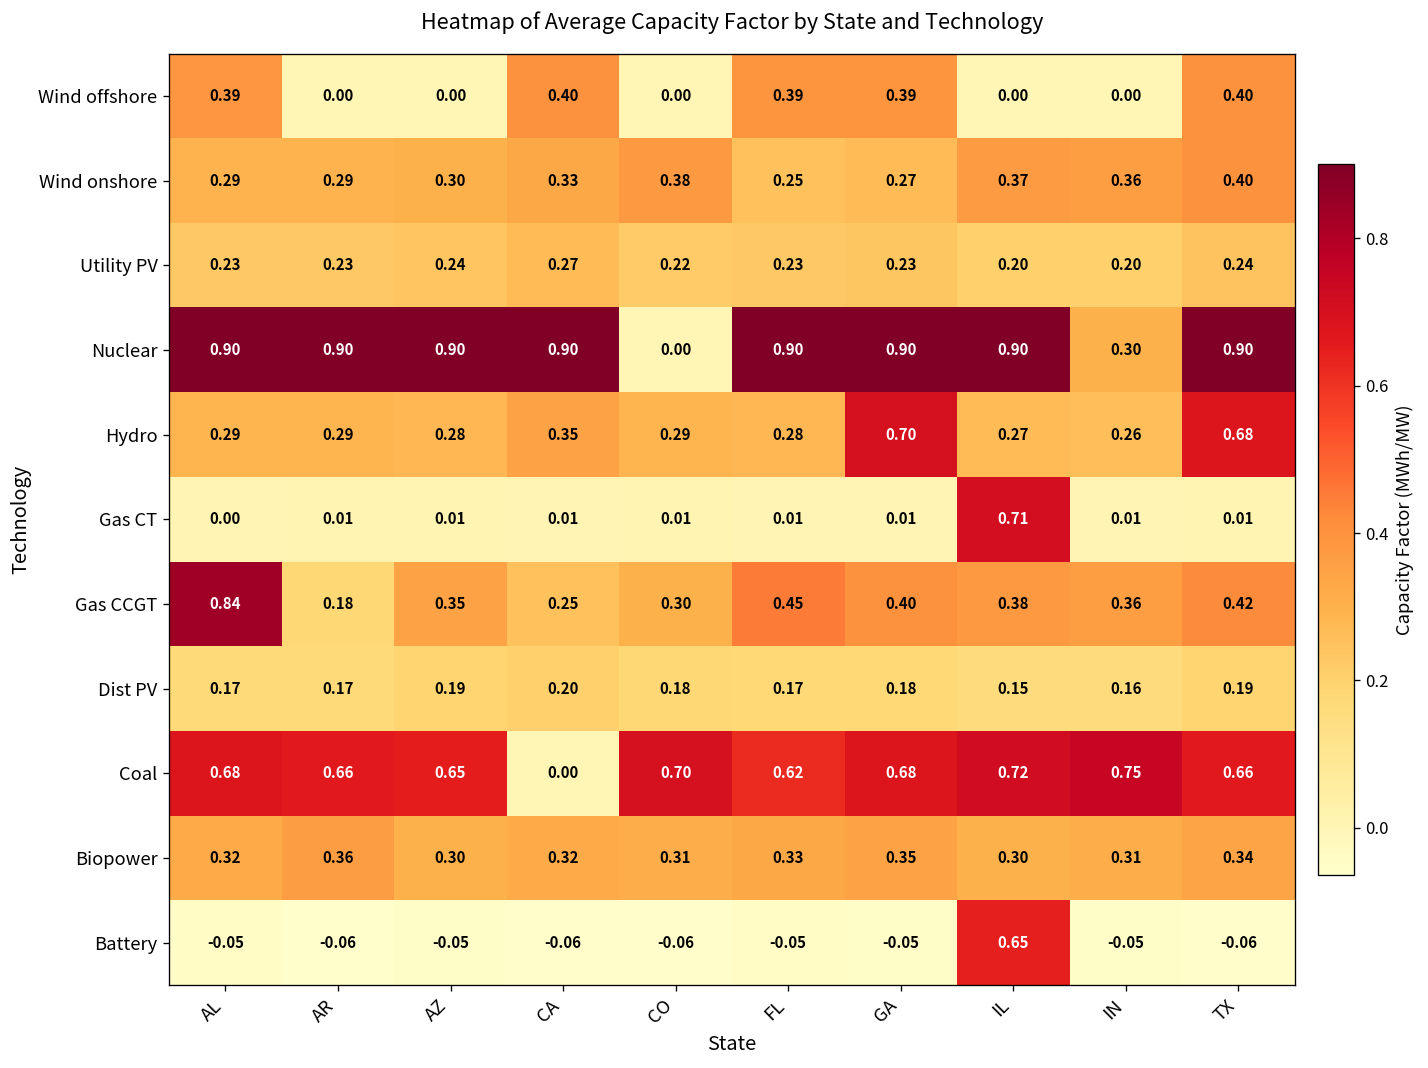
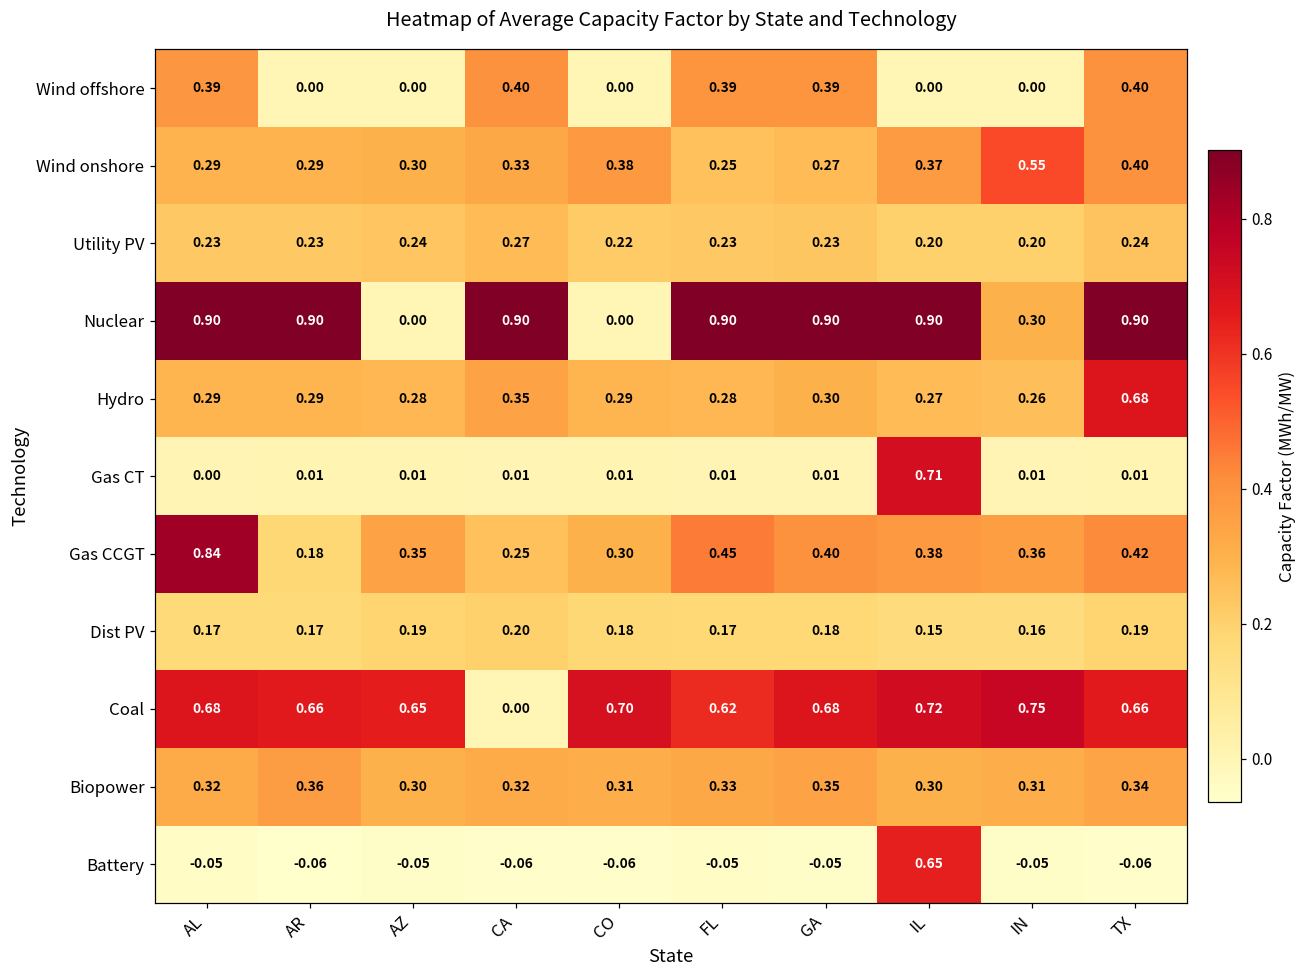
Wind onshore, IN: 0.36 -> 0.55
Nuclear, AZ: 0.90 -> 0.00
Hydro, GA: 0.70 -> 0.30
